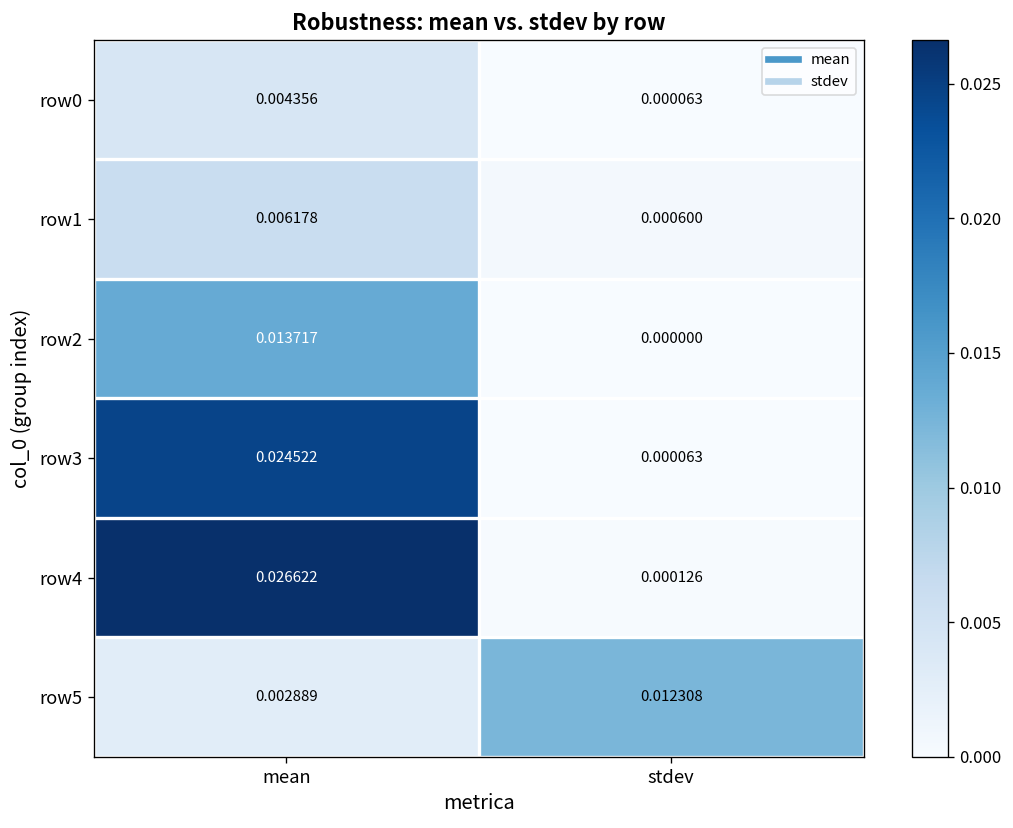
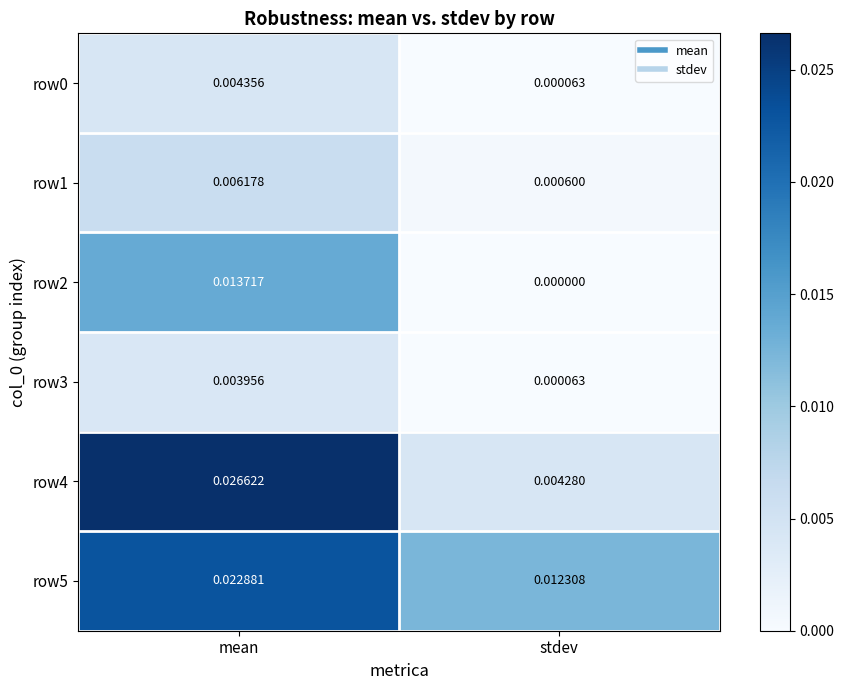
row3, mean: 0.024522 -> 0.003956
row4, stdev: 0.000126 -> 0.004280
row5, mean: 0.002889 -> 0.022881
